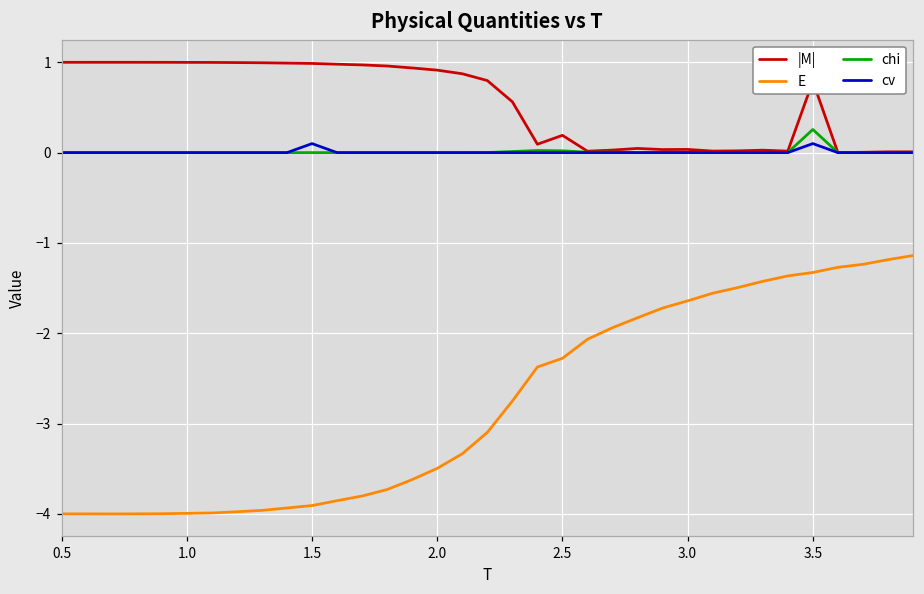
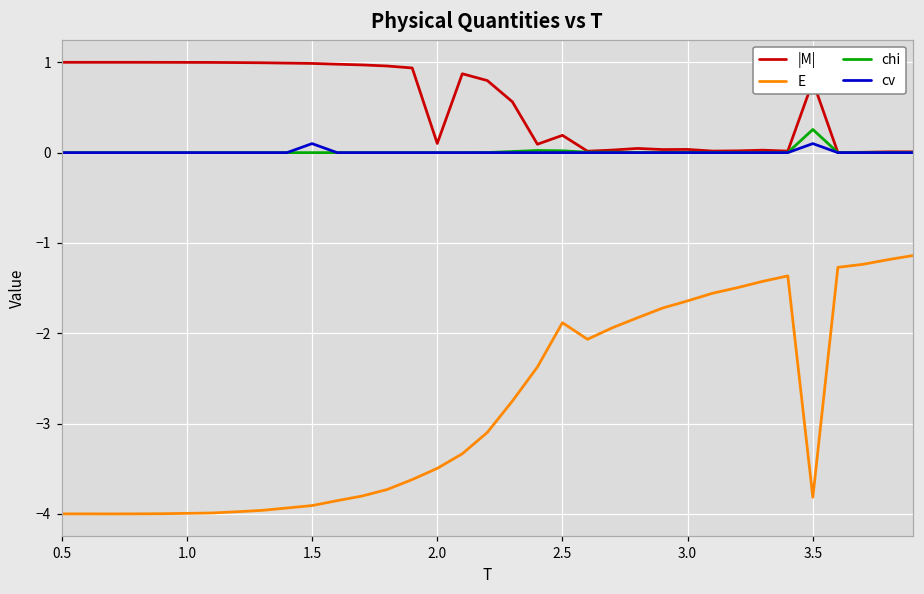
|M|, 2.0: 0.9 -> 0.1
E, 2.5: -2.3 -> -1.9
E, 3.5: -1.3 -> -3.8
